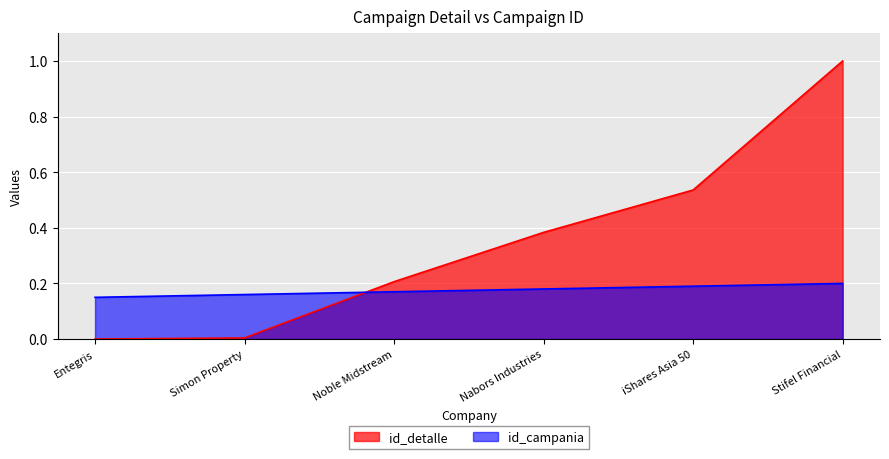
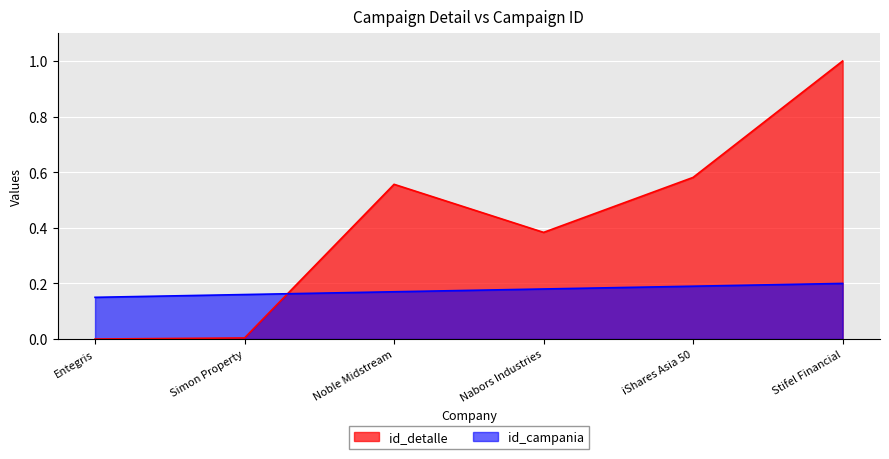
id_detalle, Noble Midstream: 0.21 -> 0.56
id_detalle, iShares Asia 50: 0.54 -> 0.58
